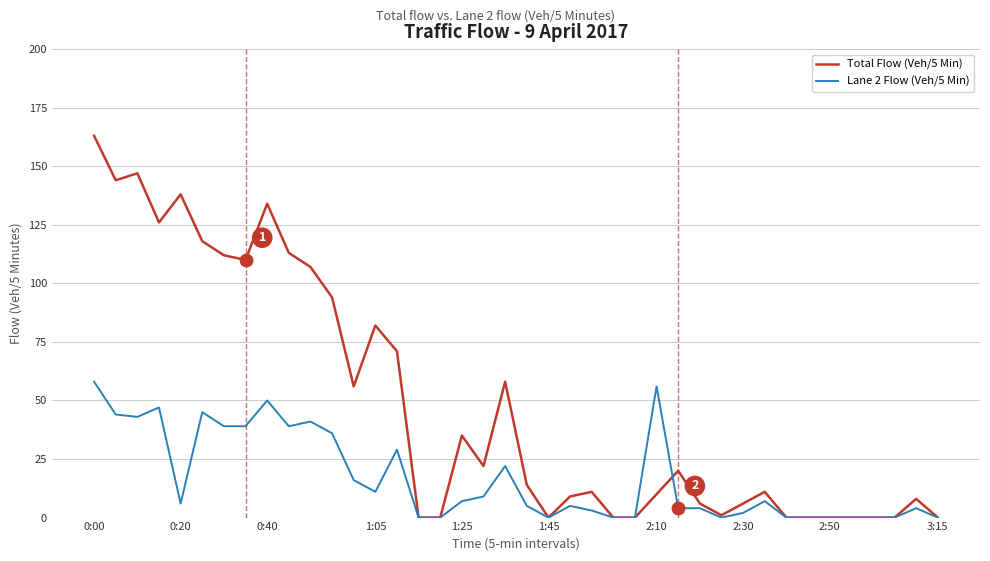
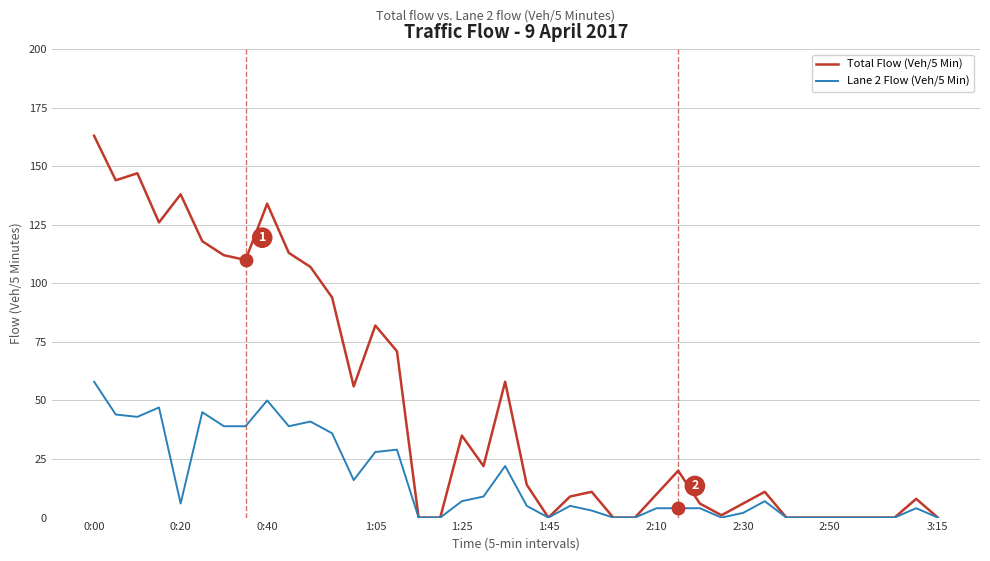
Lane 2 Flow (Veh/5 Min), 1:05: 11 -> 28
Lane 2 Flow (Veh/5 Min), 2:10: 56 -> 4
